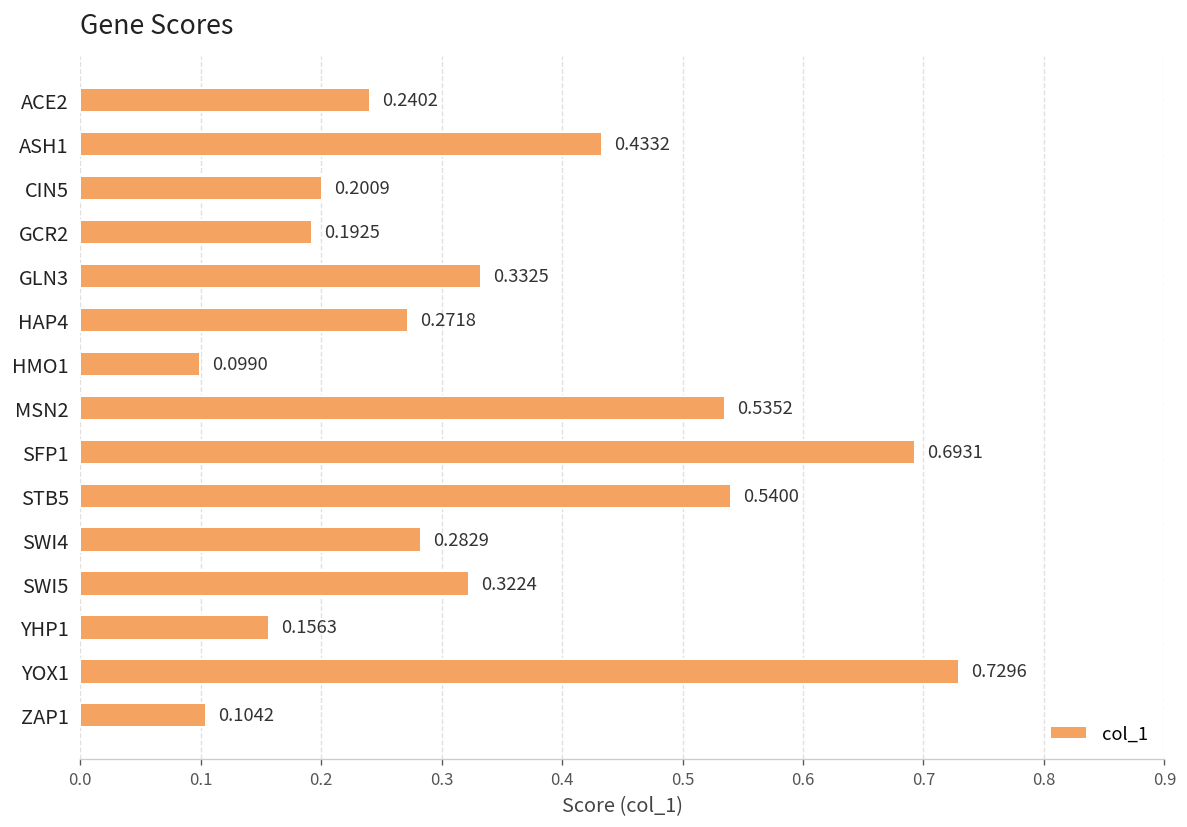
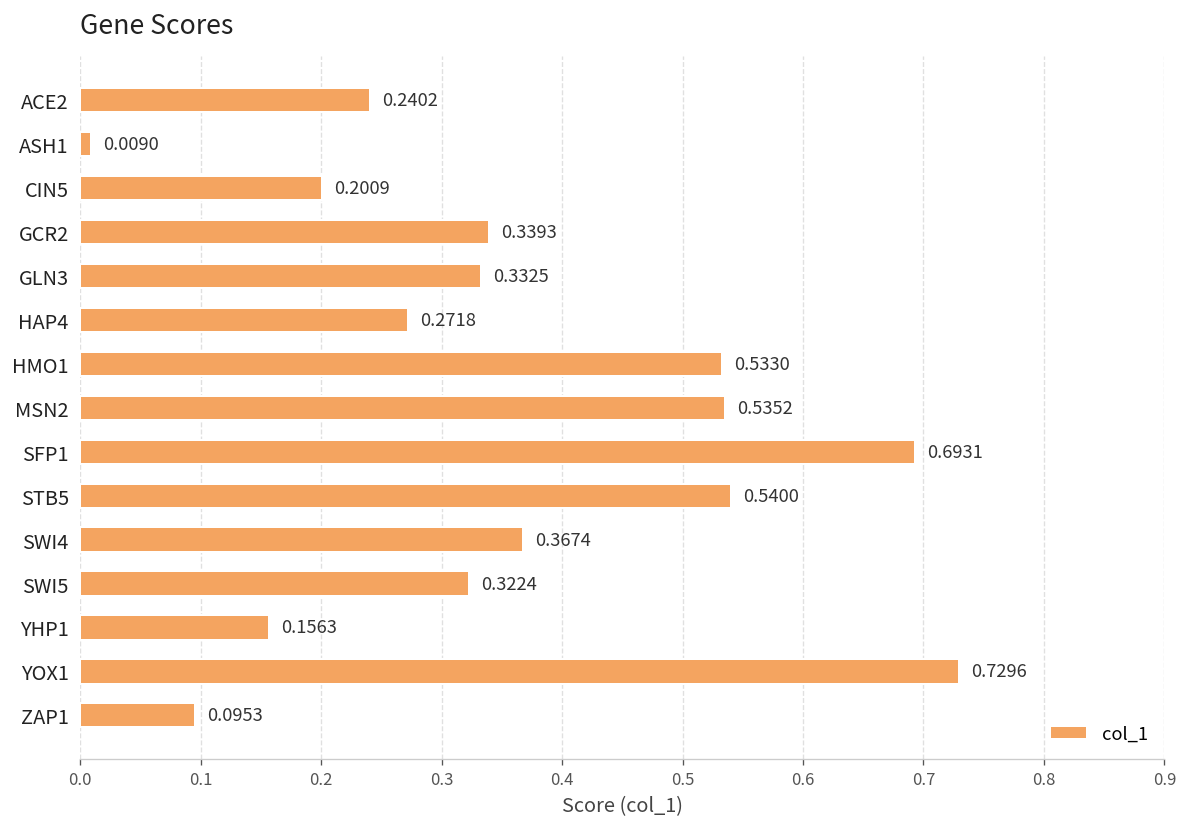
ASH1: 0.4332 -> 0.0090
GCR2: 0.1925 -> 0.3393
HMO1: 0.0990 -> 0.5330
SWI4: 0.2829 -> 0.3674
ZAP1: 0.1042 -> 0.0953
